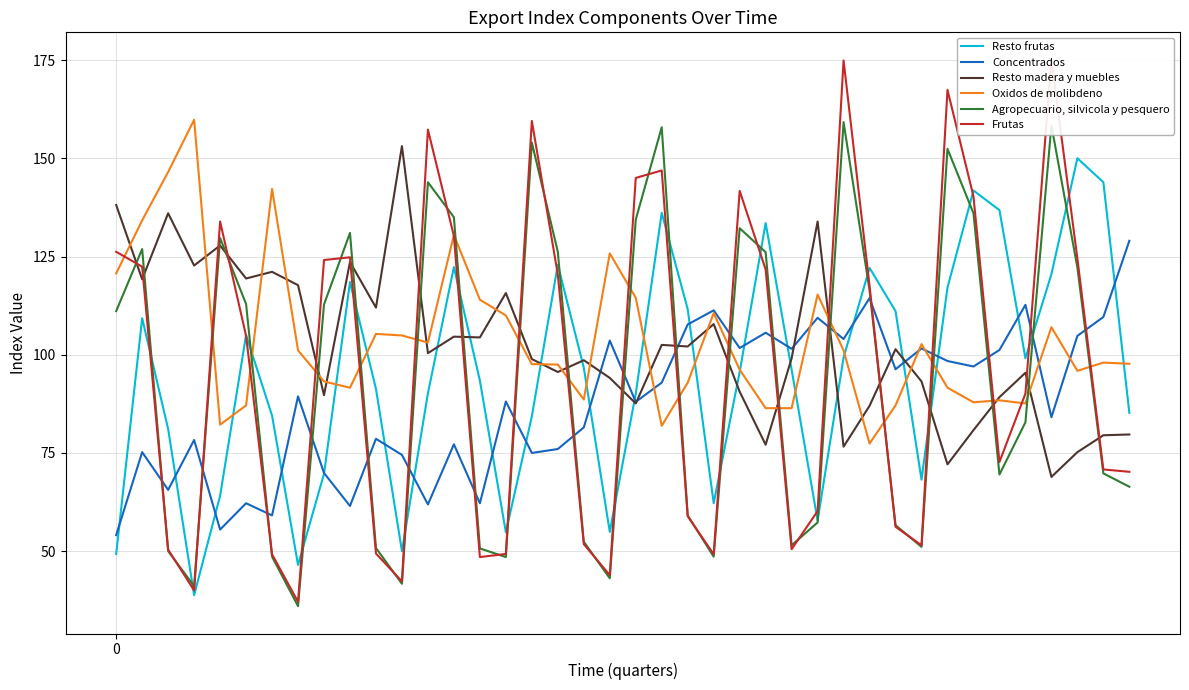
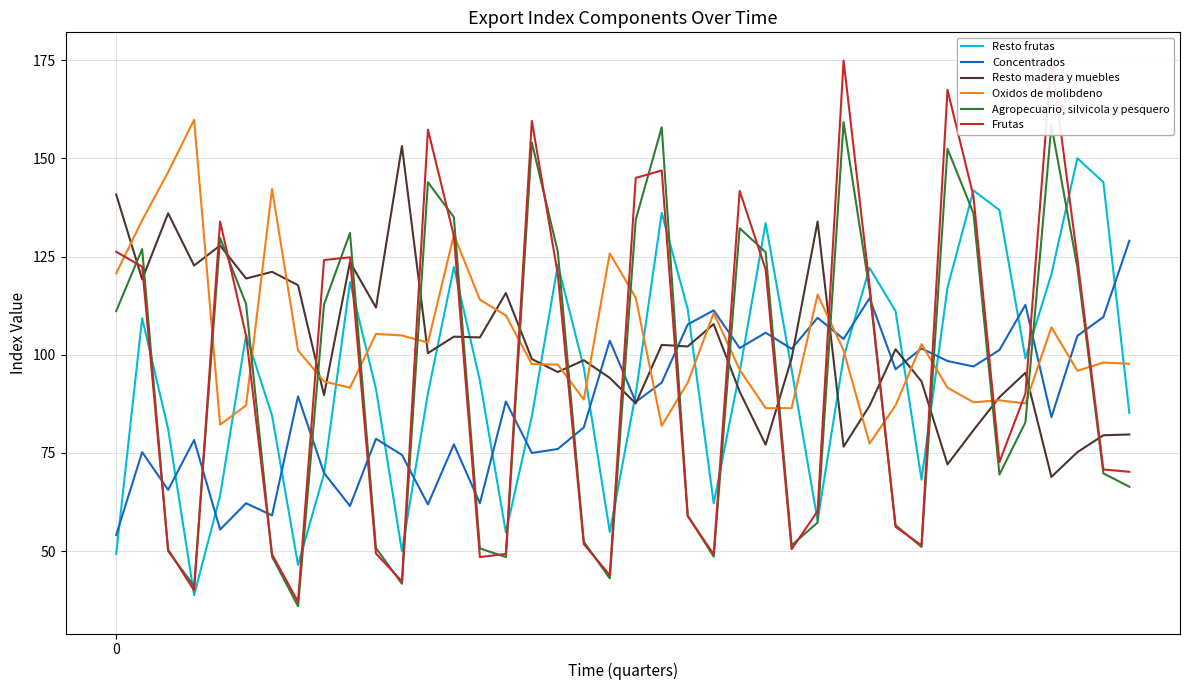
Resto madera y muebles, 0: 138 -> 141
